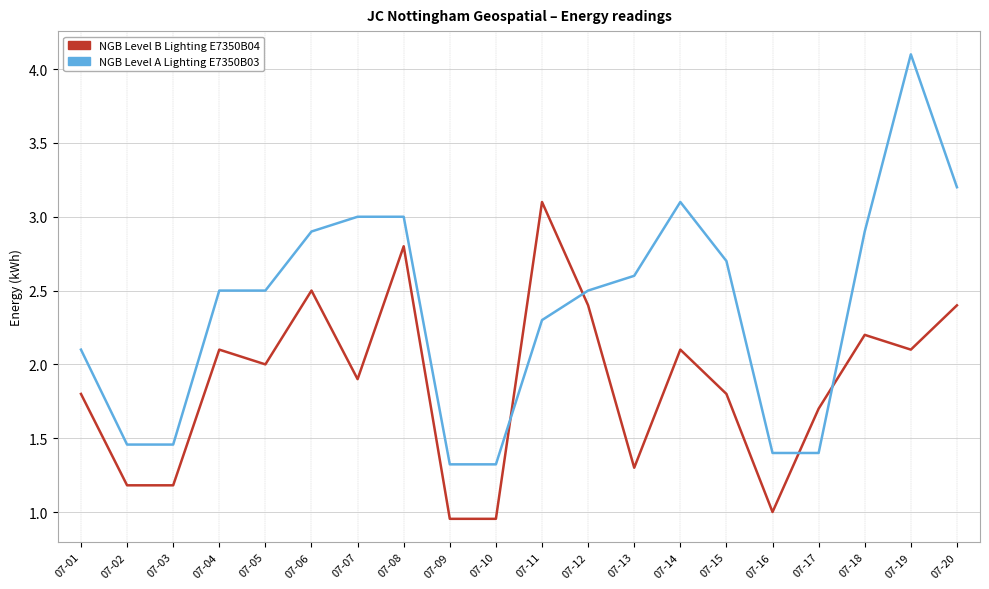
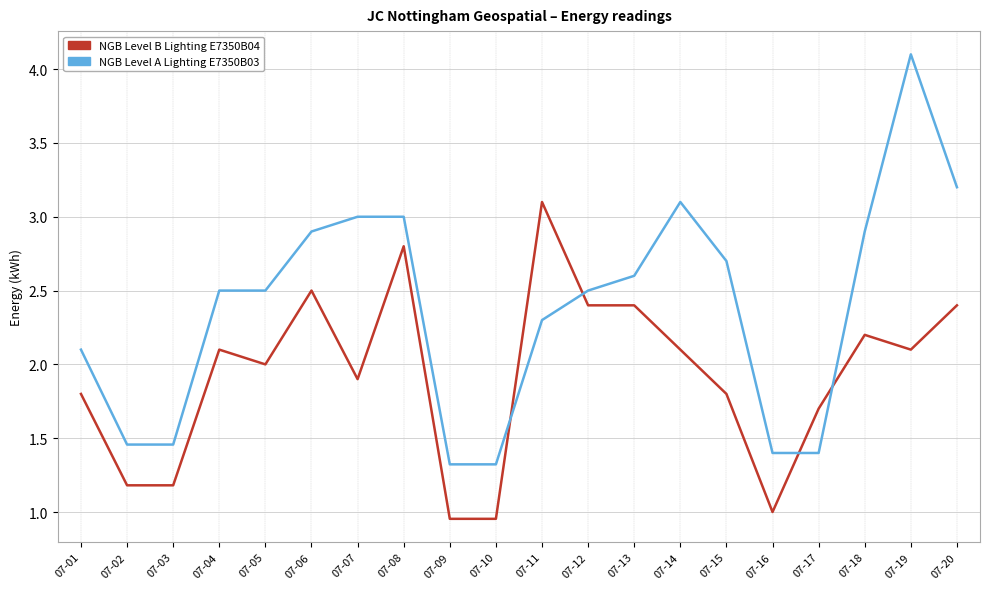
NGB Level B Lighting E7350B04, 07-13: 1.3 -> 2.4
